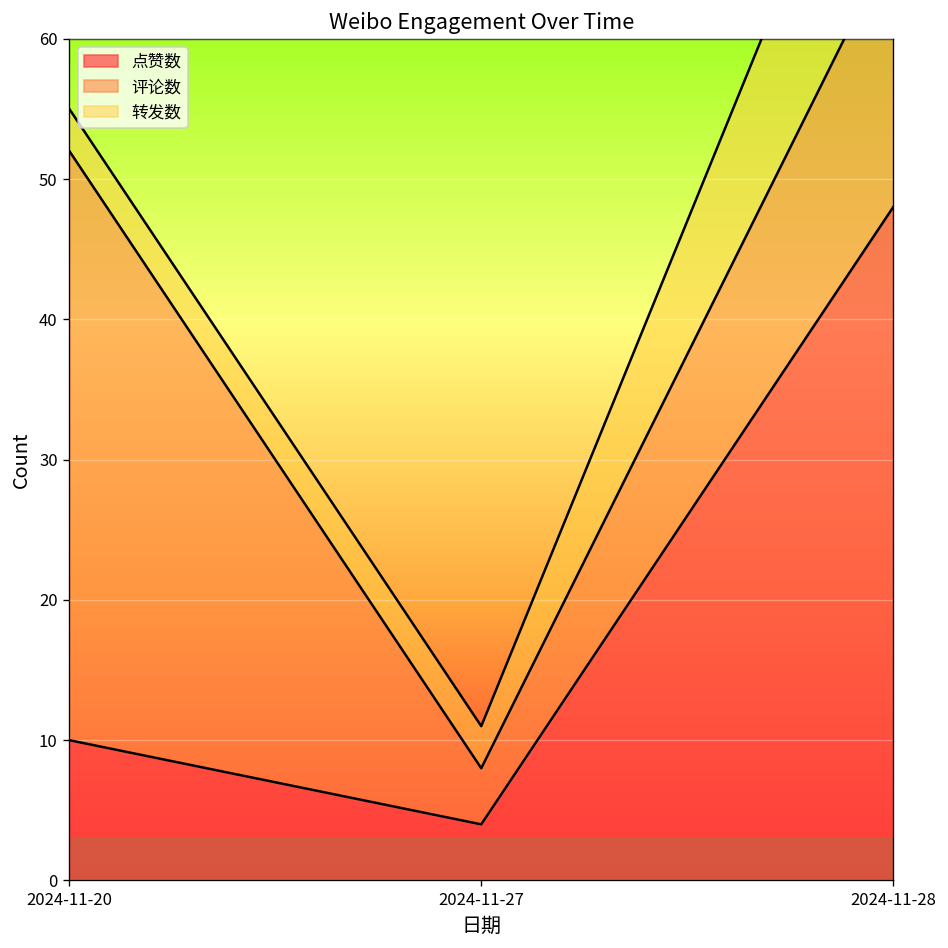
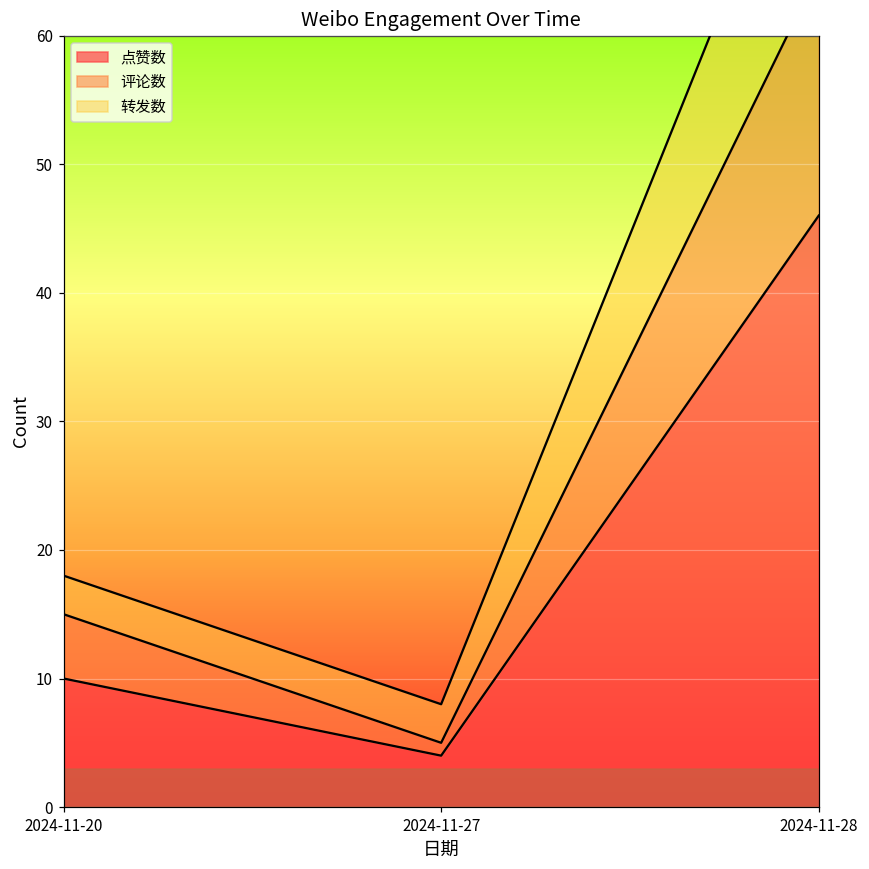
评论数, 2024-11-20: 42 -> 5
评论数, 2024-11-27: 4 -> 1
点赞数, 2024-11-28: 48 -> 46
